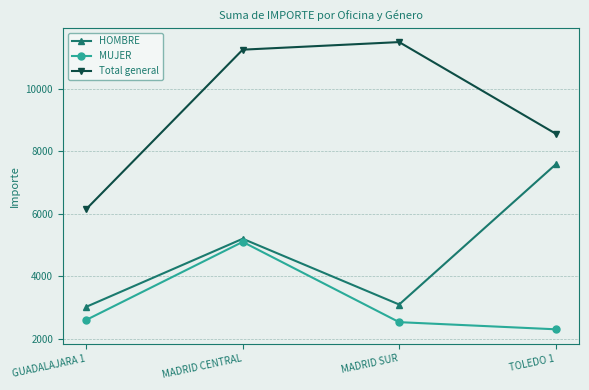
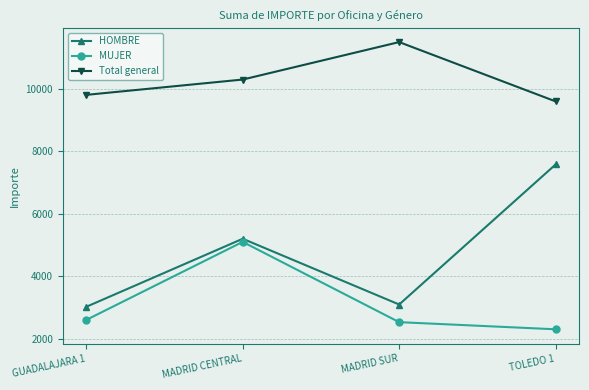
Total general, GUADALAJARA 1: 6200 -> 9800
Total general, MADRID CENTRAL: 11300 -> 10300
Total general, TOLEDO 1: 8600 -> 9600
